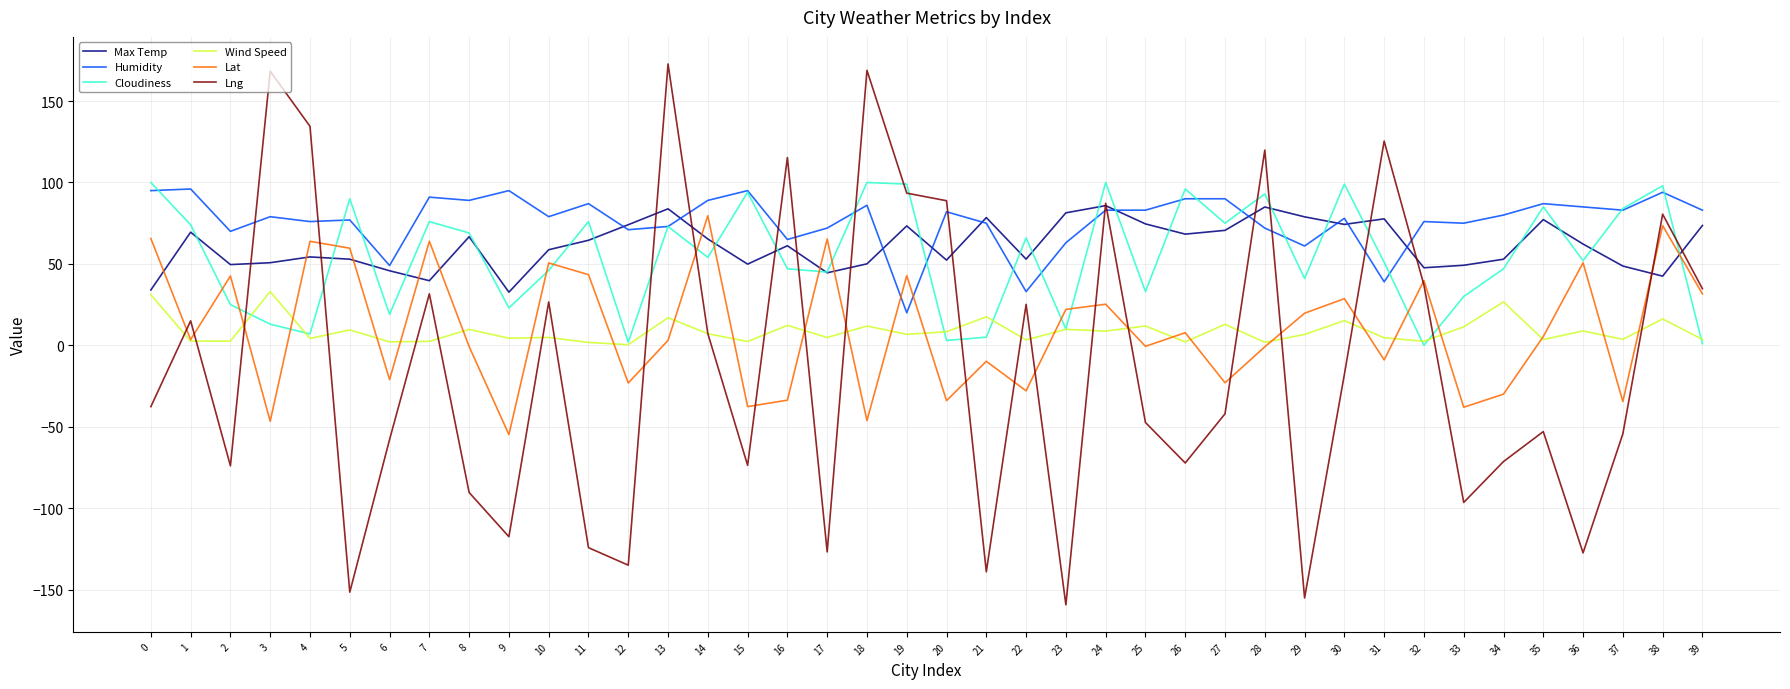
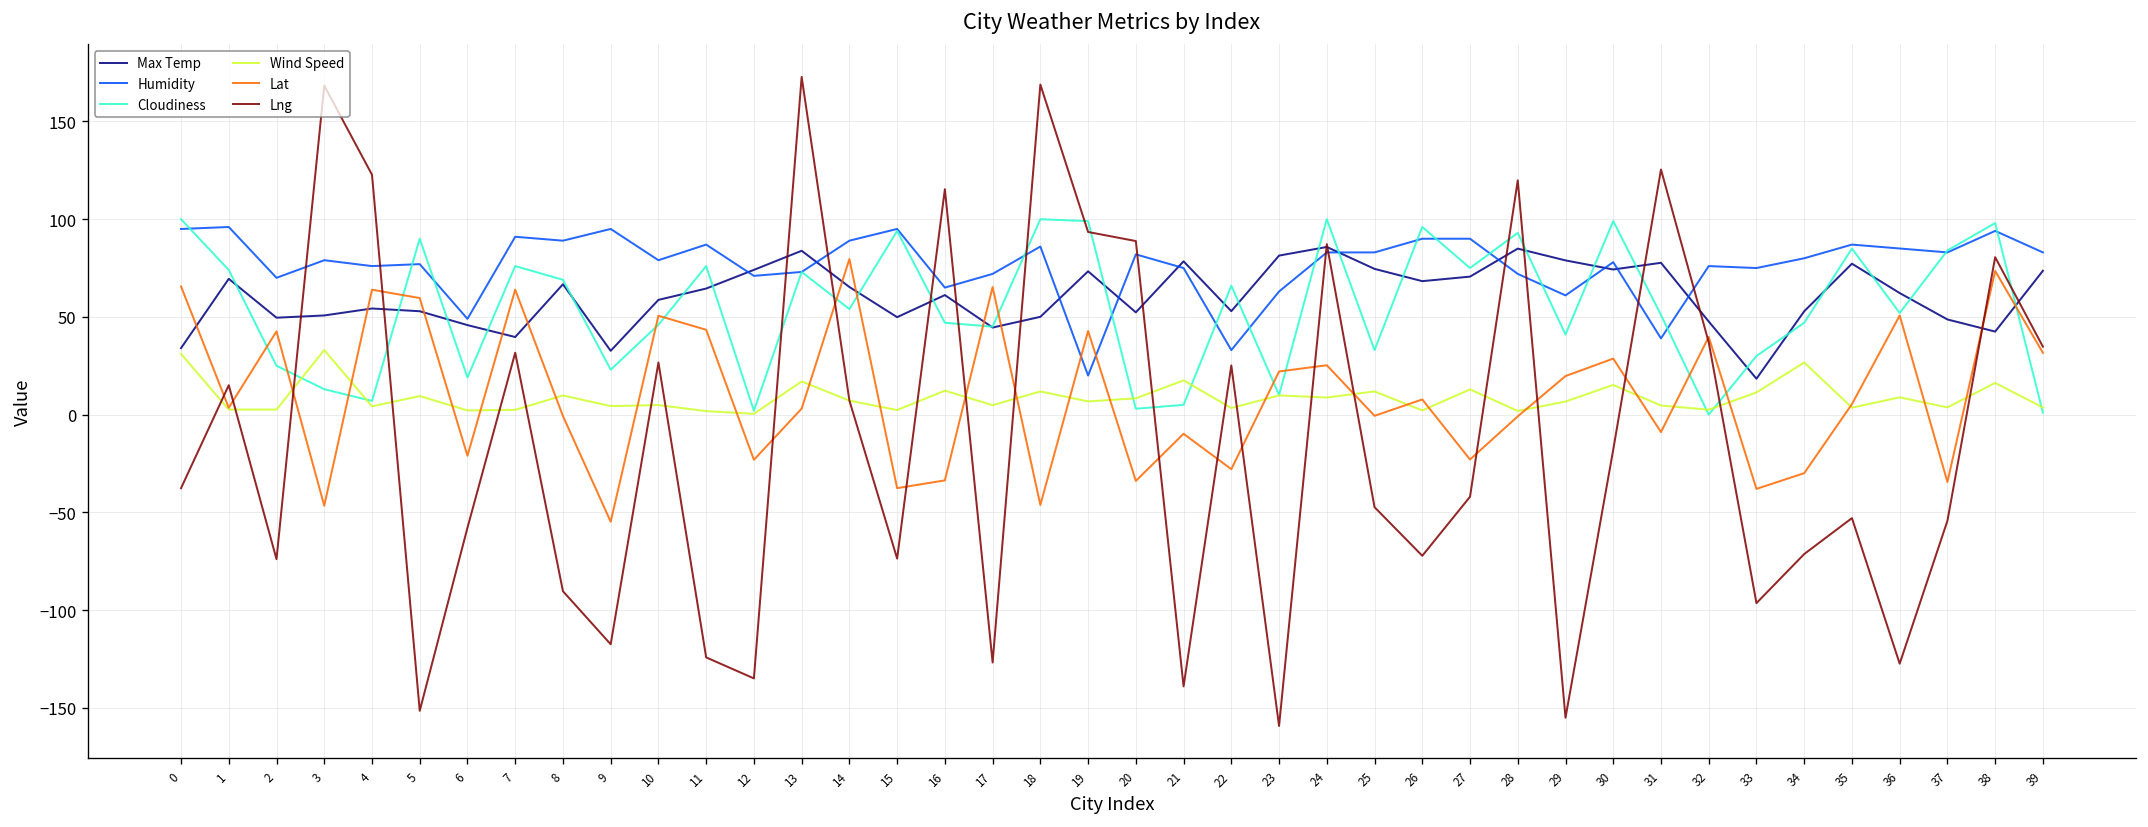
Lng, 4: 134 -> 123
Max Temp, 33: 49 -> 18
